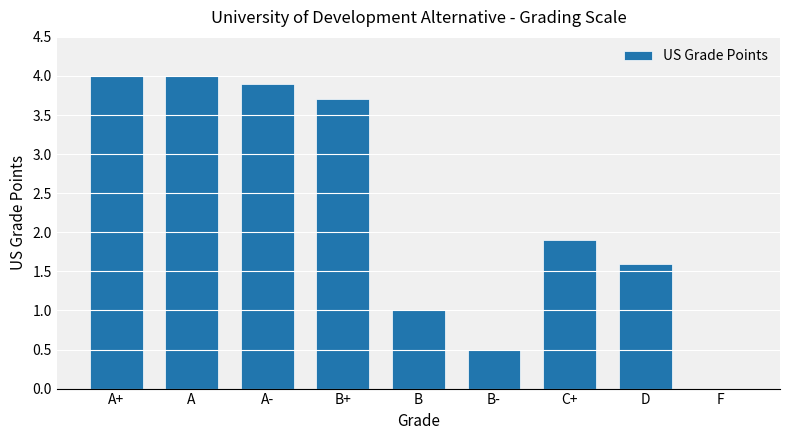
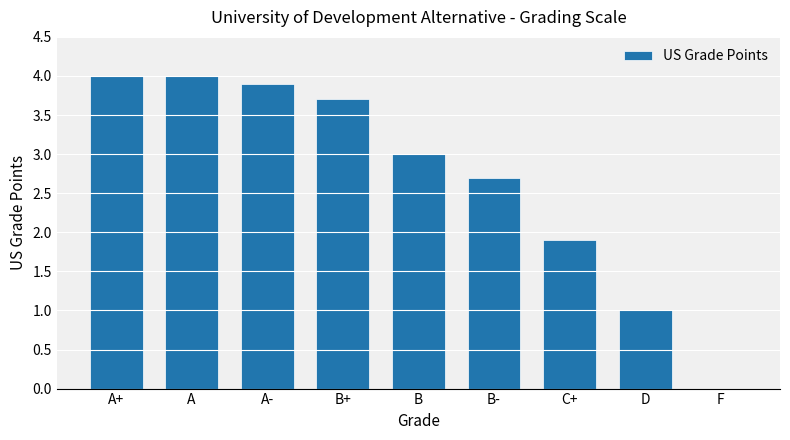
B: 1 -> 3
B-: 0.5 -> 2.7
D: 1.6 -> 1.0
